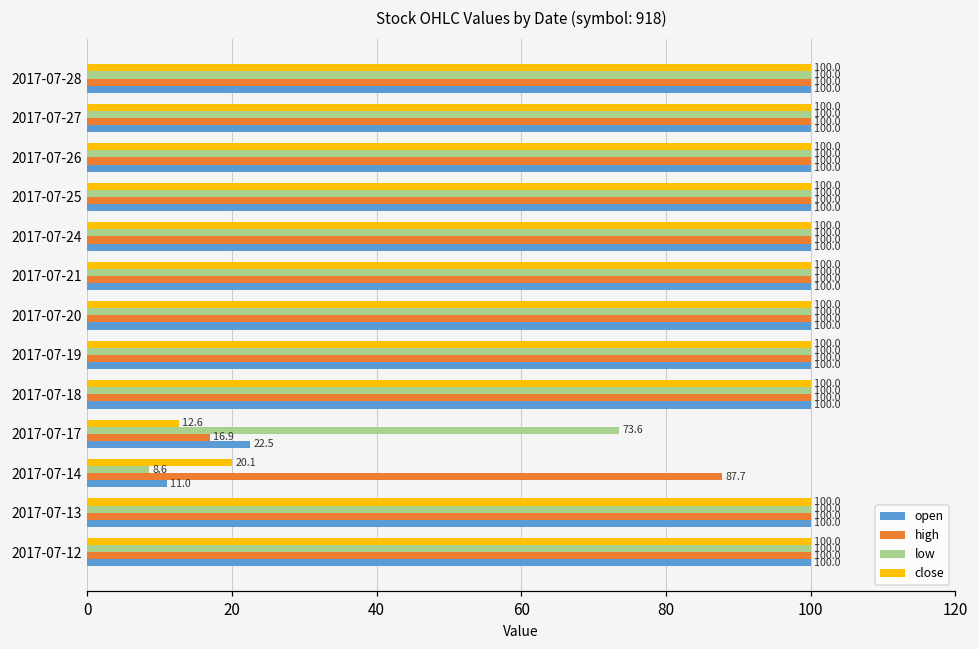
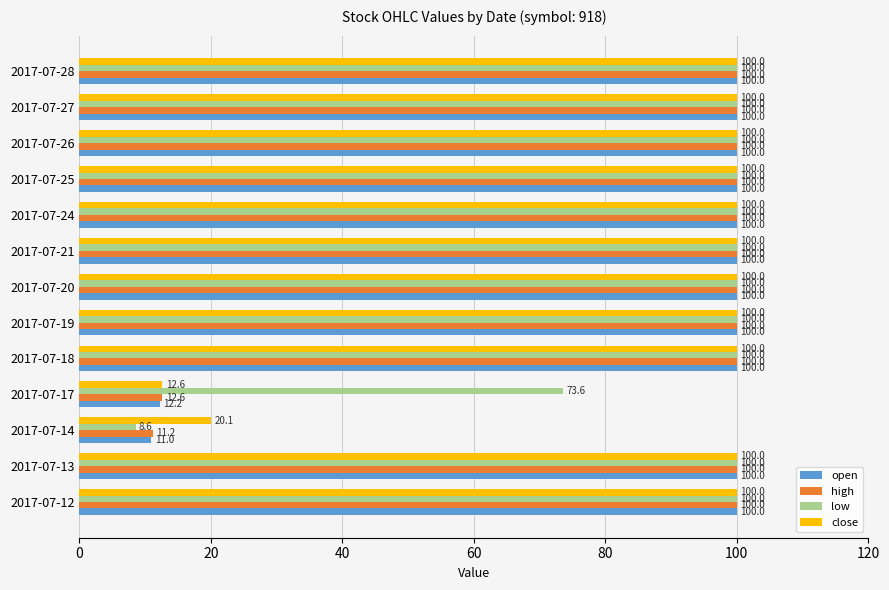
high, 2017-07-17: 16.9 -> 12.6
open, 2017-07-17: 22.5 -> 12.2
high, 2017-07-14: 87.7 -> 11.2
